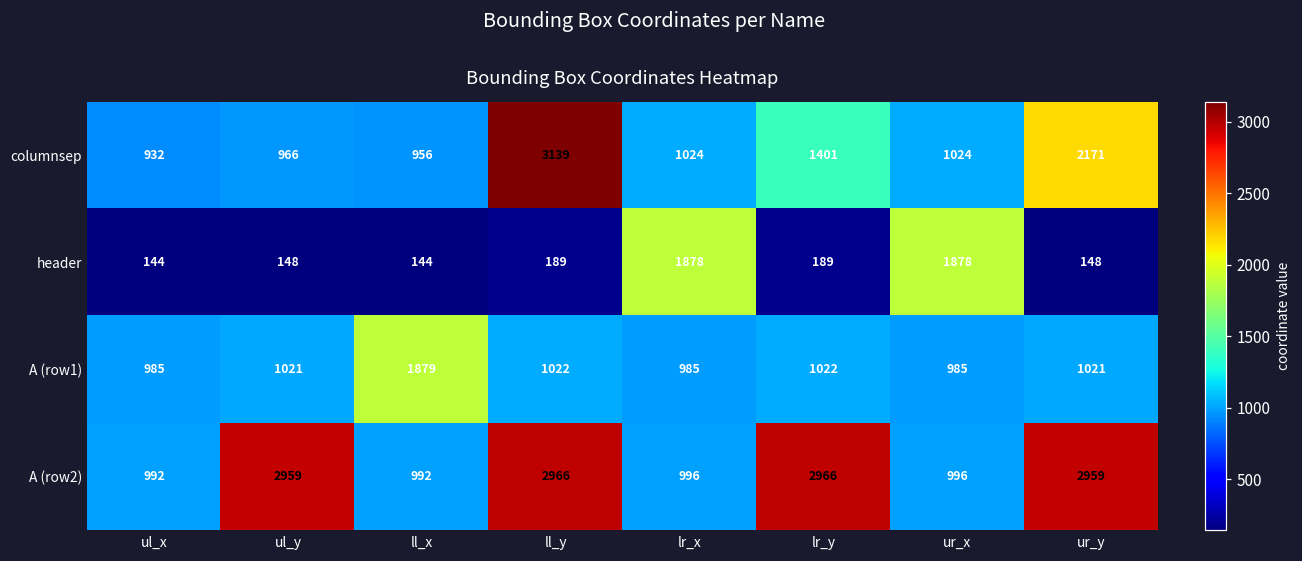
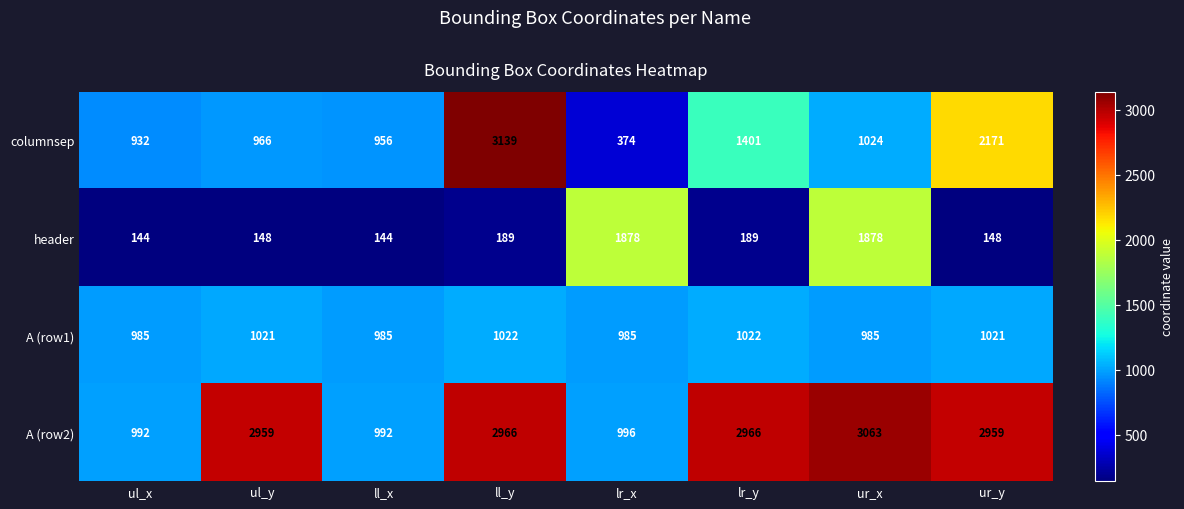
columnsep, lr_x: 1024 -> 374
A (row1), ll_x: 1879 -> 985
A (row2), ur_x: 996 -> 3063
